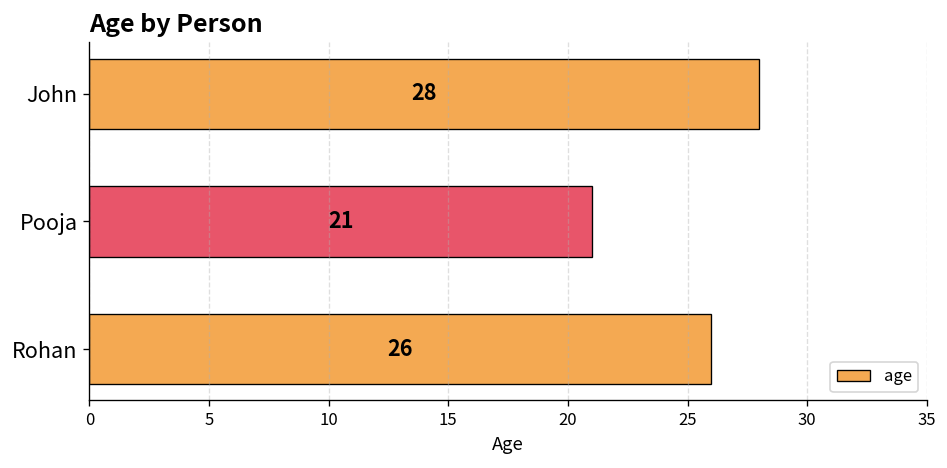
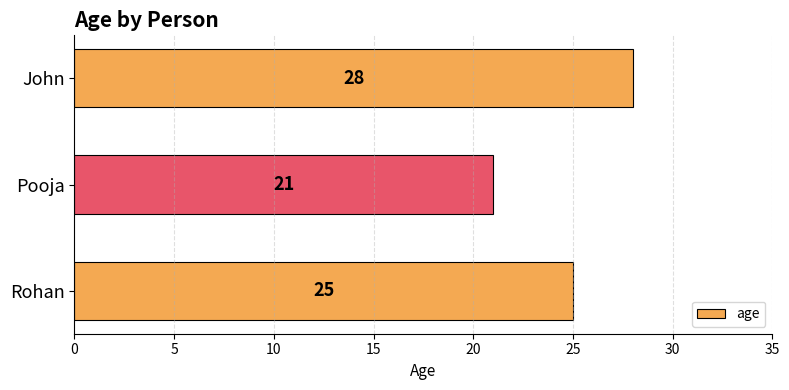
Rohan: 26 -> 25
